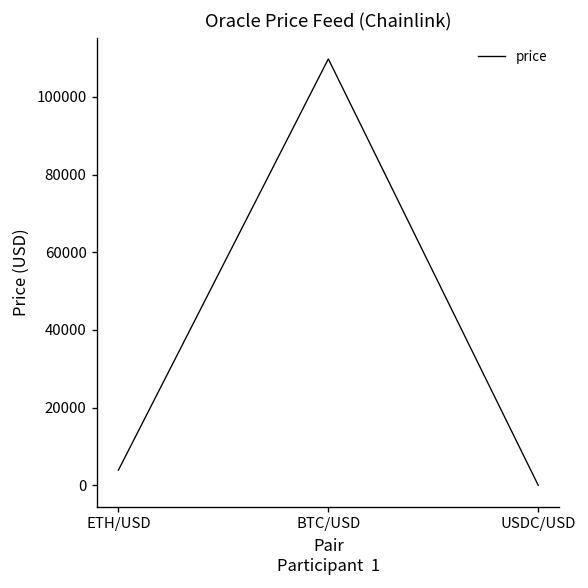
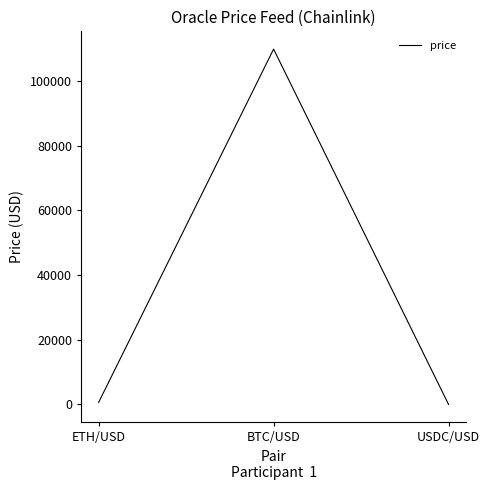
ETH/USD: 4000 -> 1000
